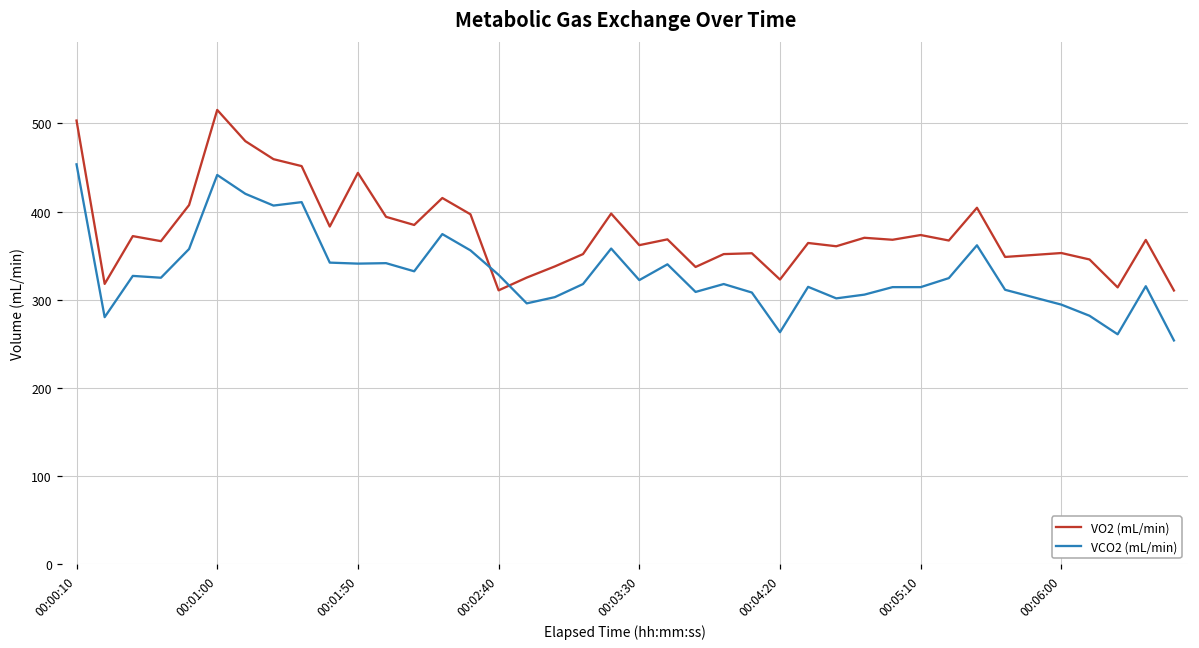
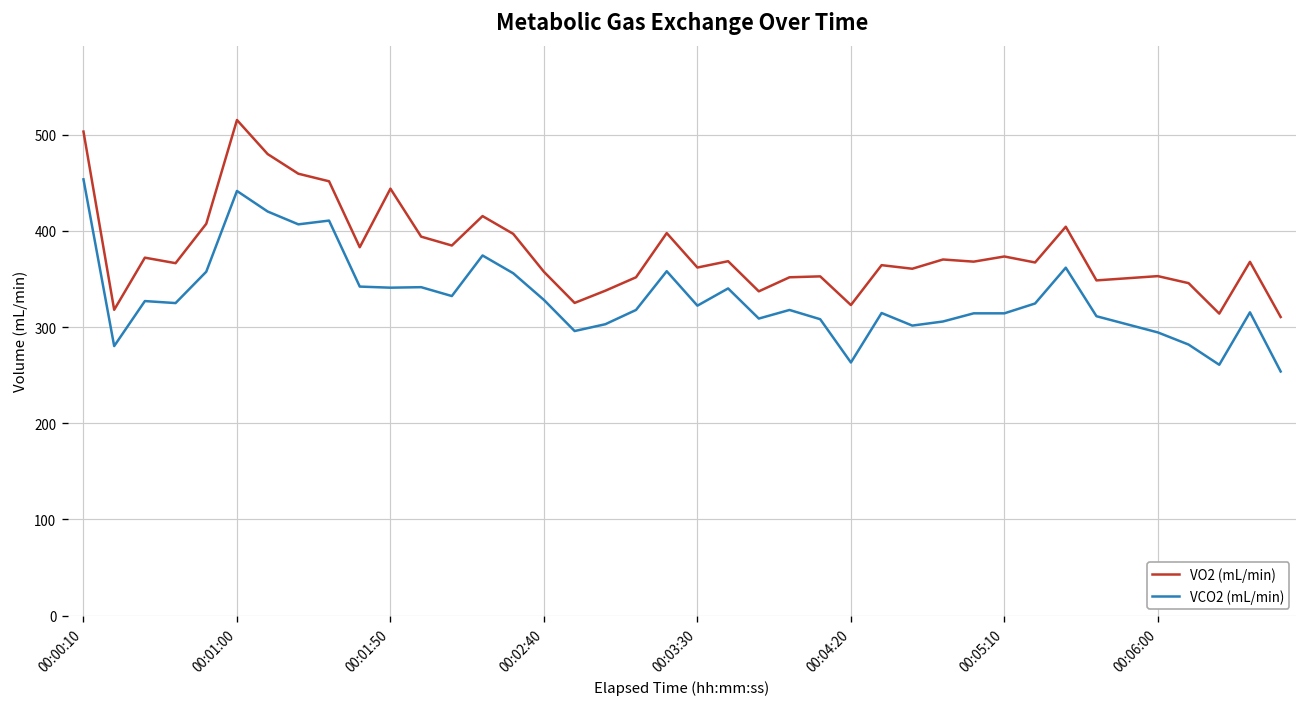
VO2 (mL/min), 00:02:40: 310 -> 360
